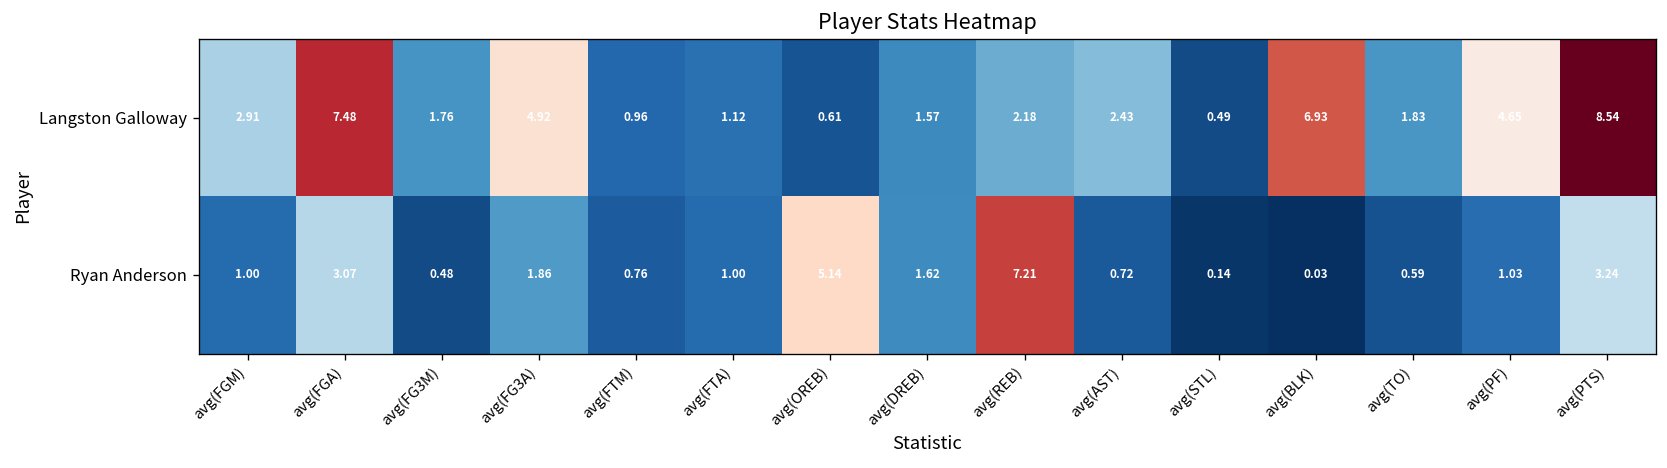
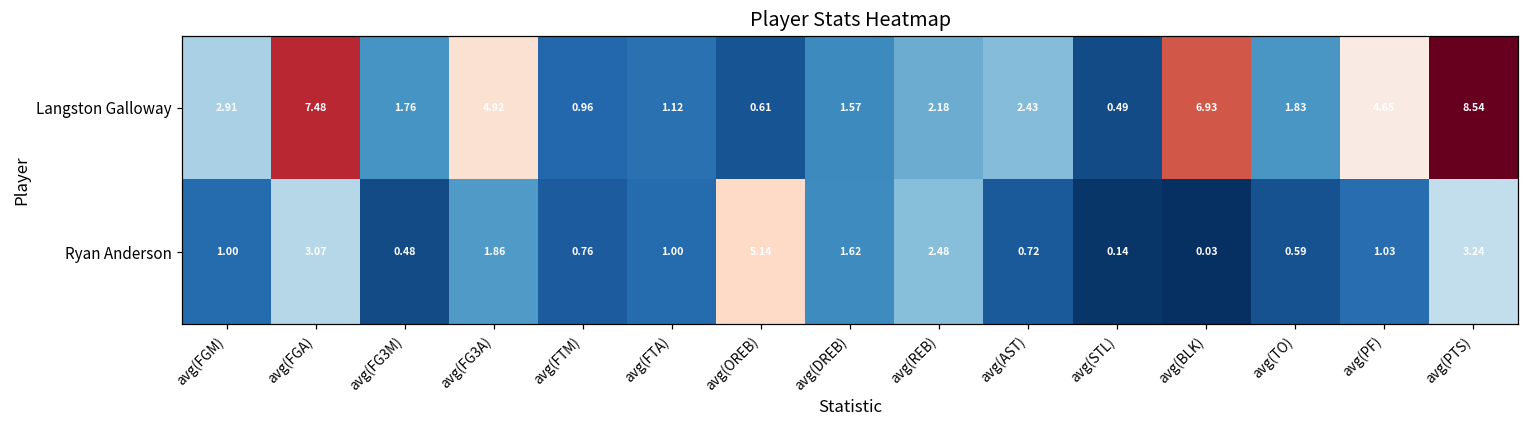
Ryan Anderson, avg(REB): 7.21 -> 2.48
